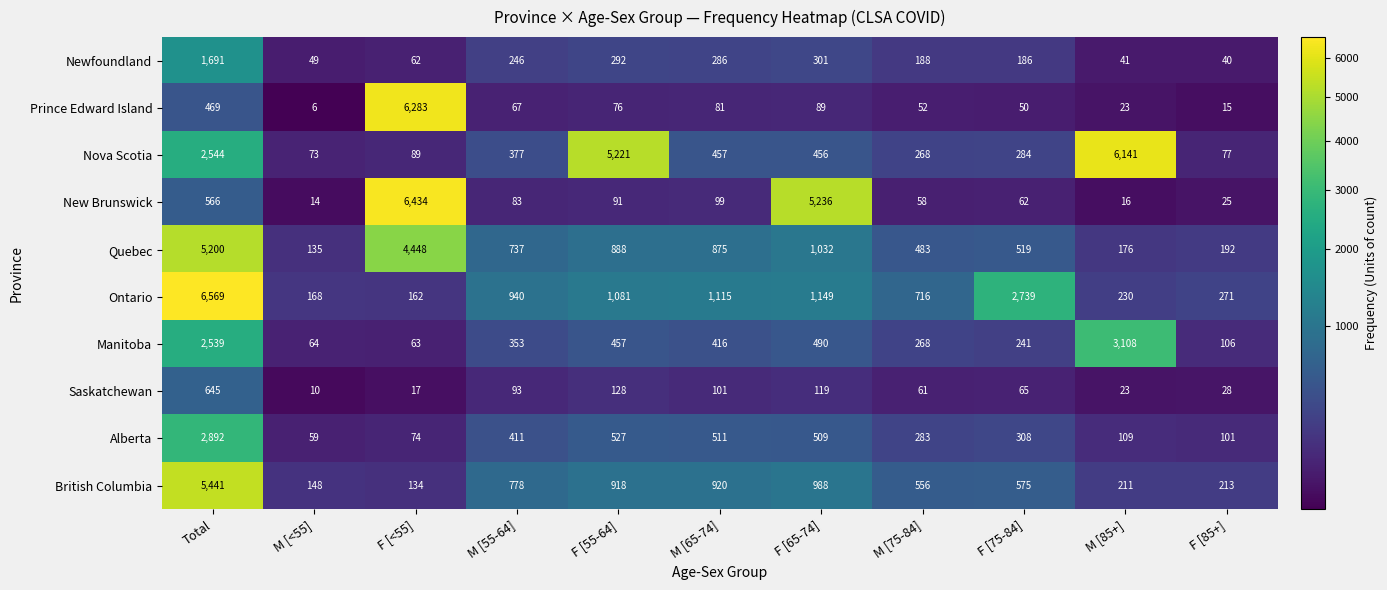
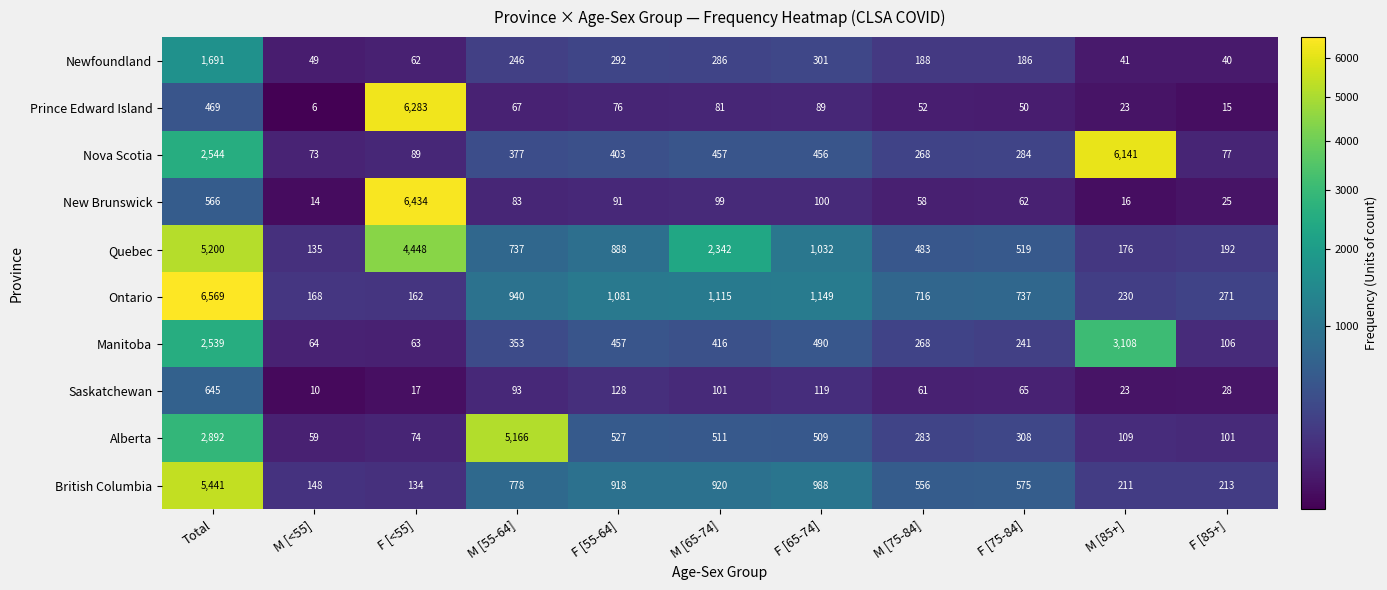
Nova Scotia, F [55-64]: 5,221 -> 403
New Brunswick, F [65-74]: 5,236 -> 100
Quebec, M [65-74]: 875 -> 2,342
Ontario, F [75-84]: 2,739 -> 737
Alberta, M [55-64]: 411 -> 5,166
